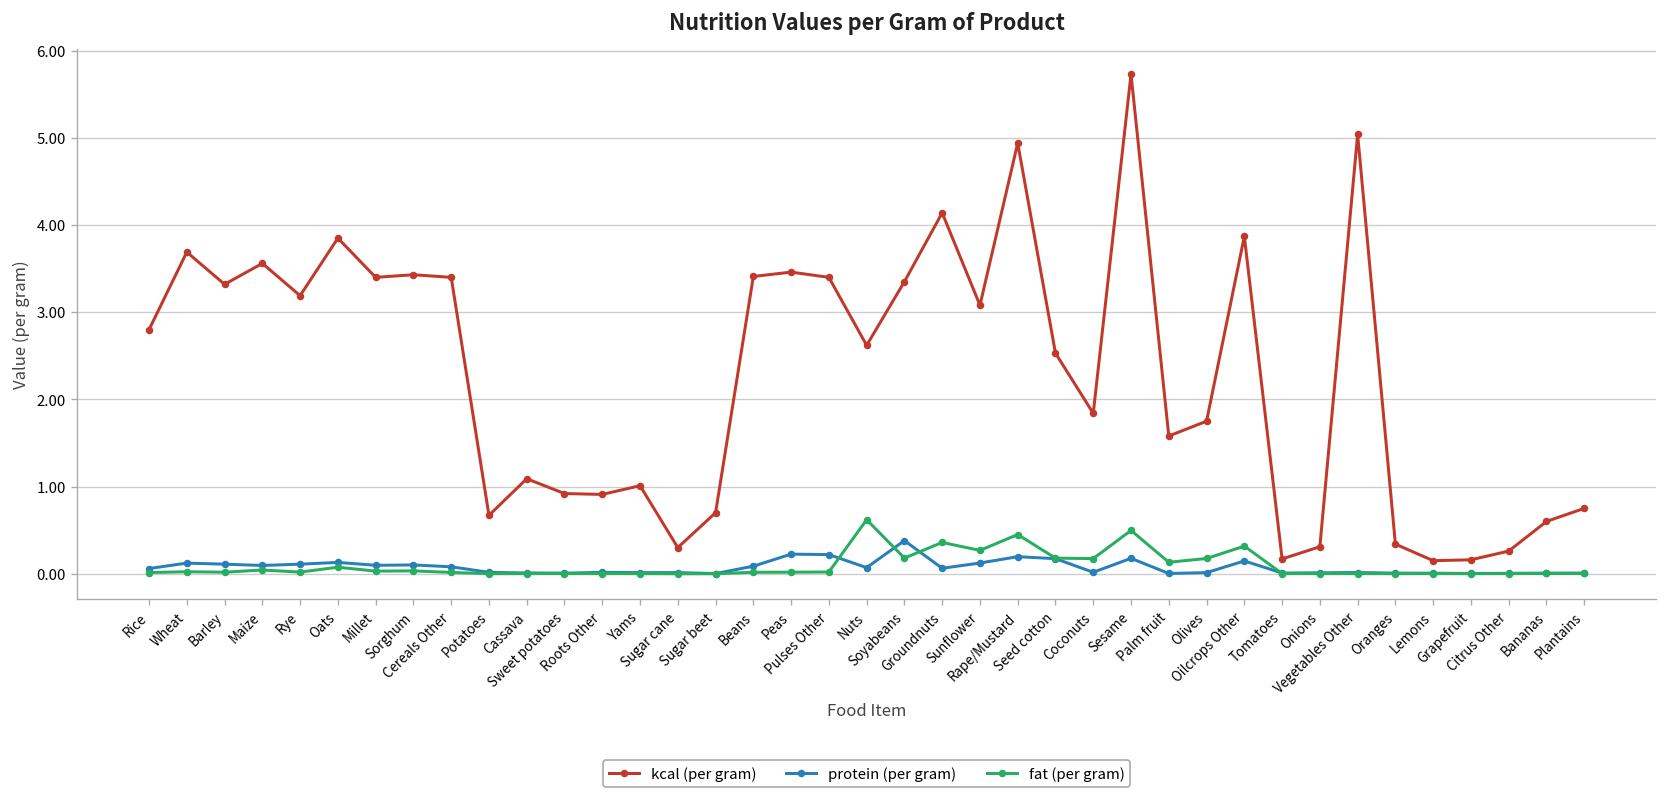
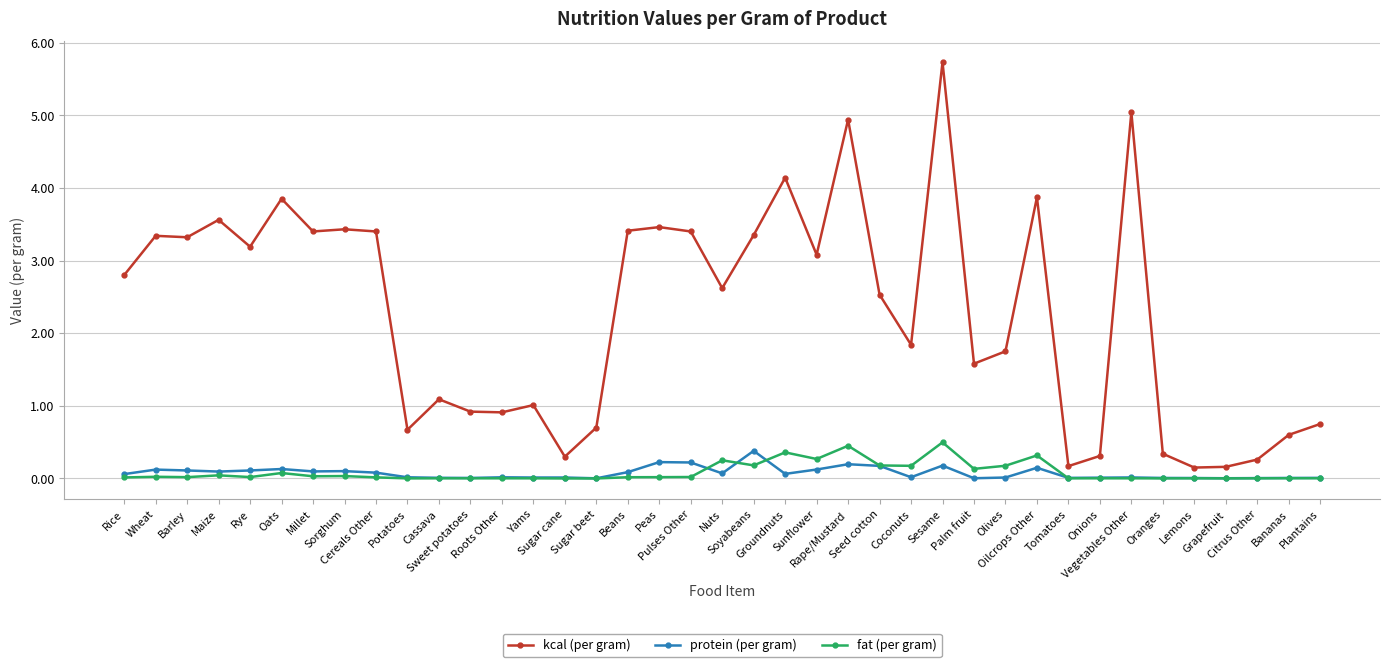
kcal (per gram), Wheat: 3.7 -> 3.3
fat (per gram), Nuts: 0.6 -> 0.3
